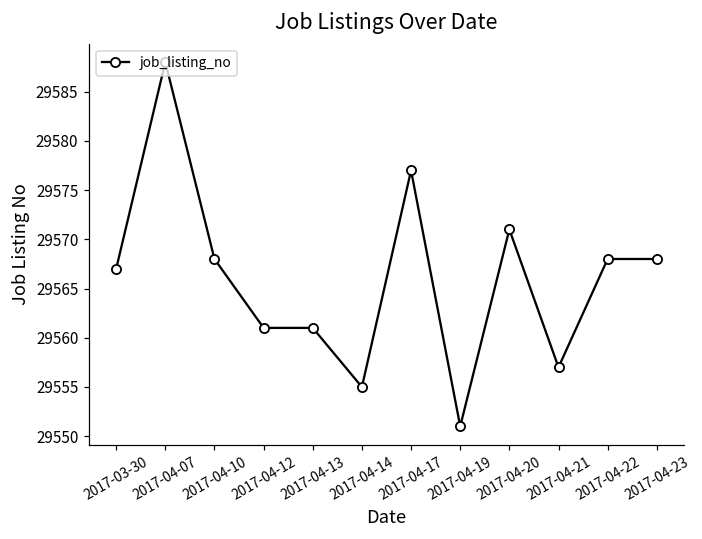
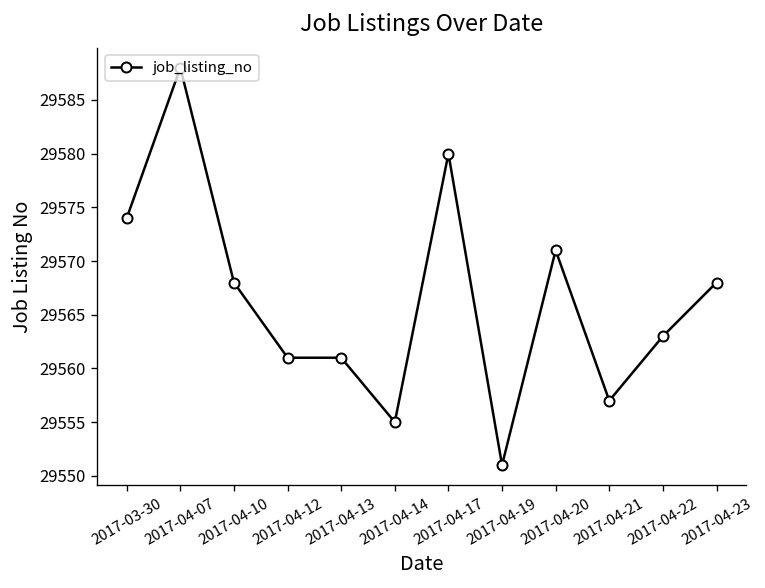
2017-03-30: 29567 -> 29574
2017-04-17: 29577 -> 29580
2017-04-22: 29568 -> 29563
